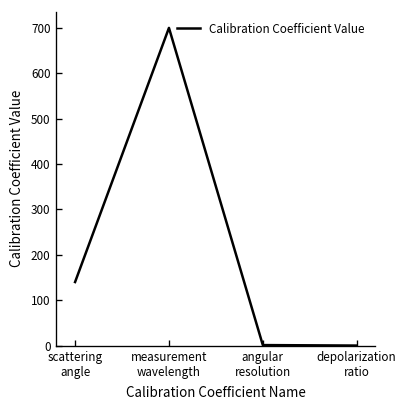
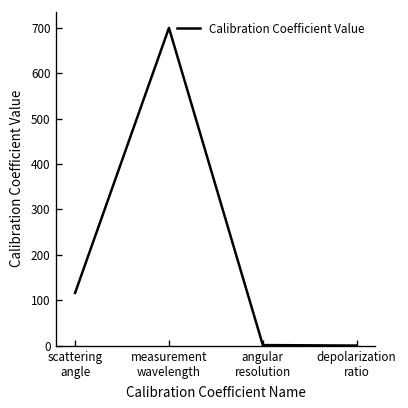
scattering angle: 140 -> 120
